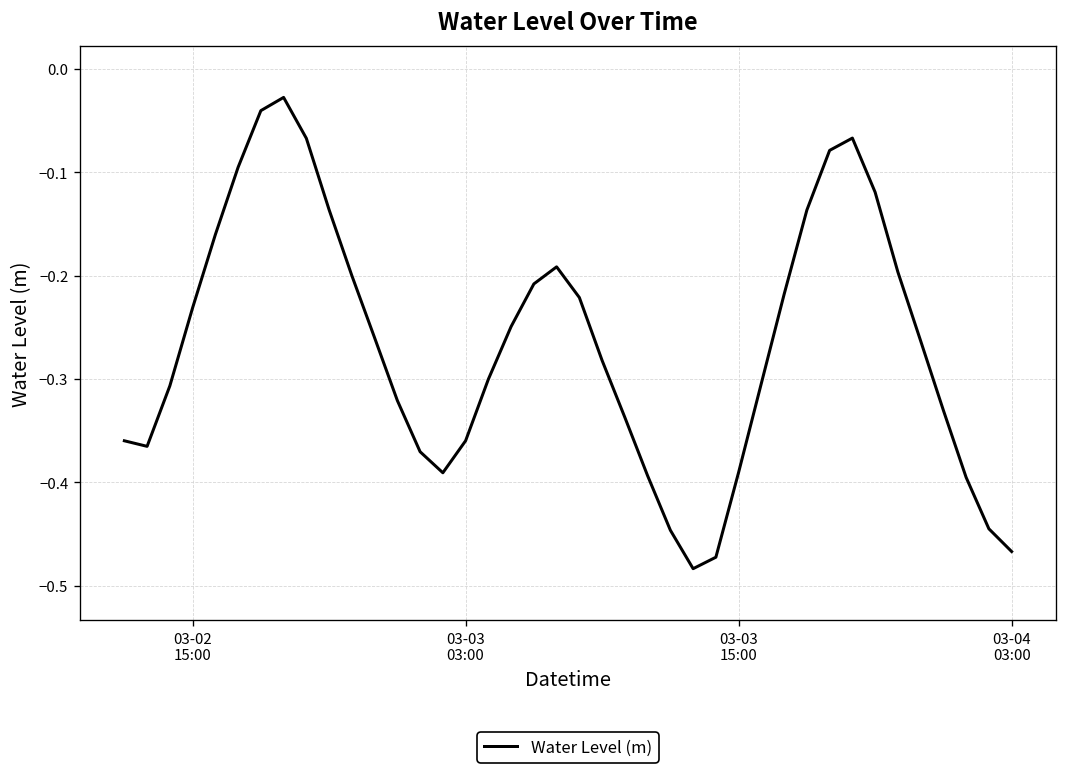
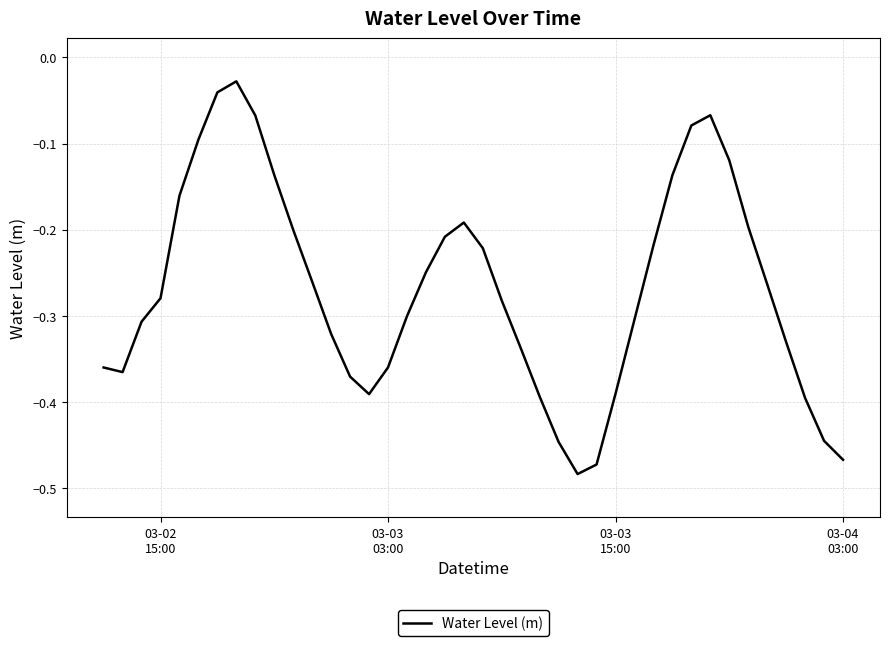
03-02 15:00: -0.23 -> -0.28
